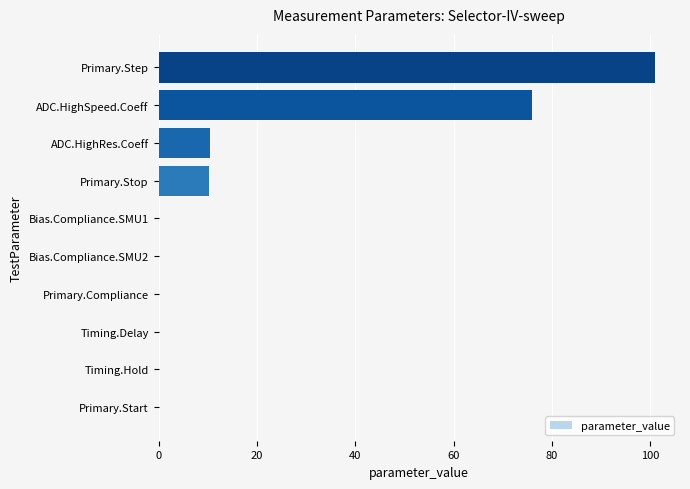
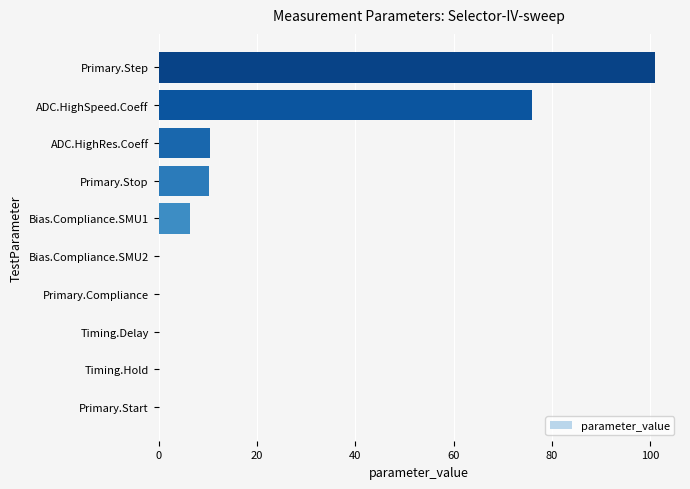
Bias.Compliance.SMU1: 0 -> 6
